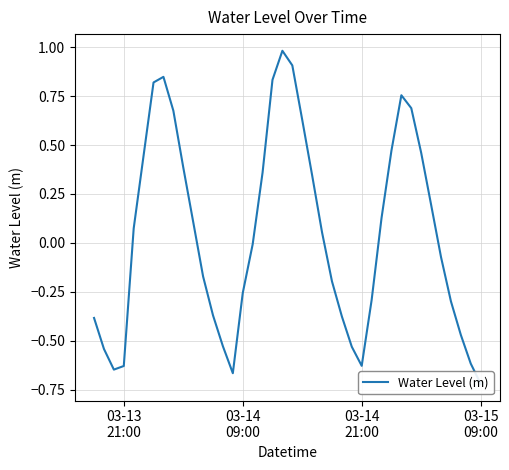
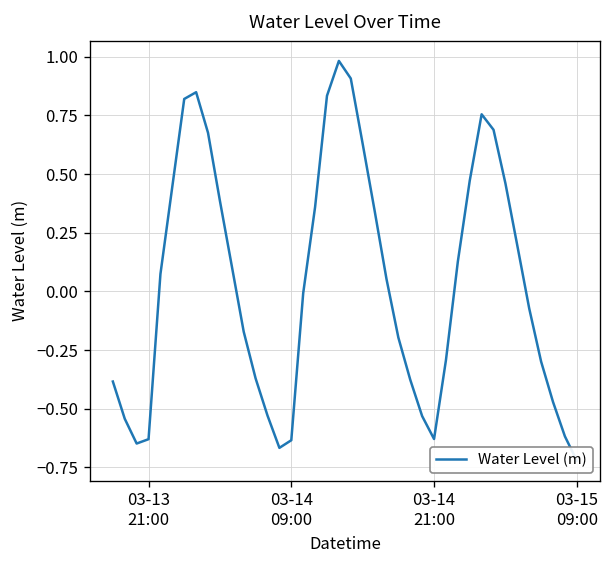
03-14 09:00: -0.26 -> -0.63
